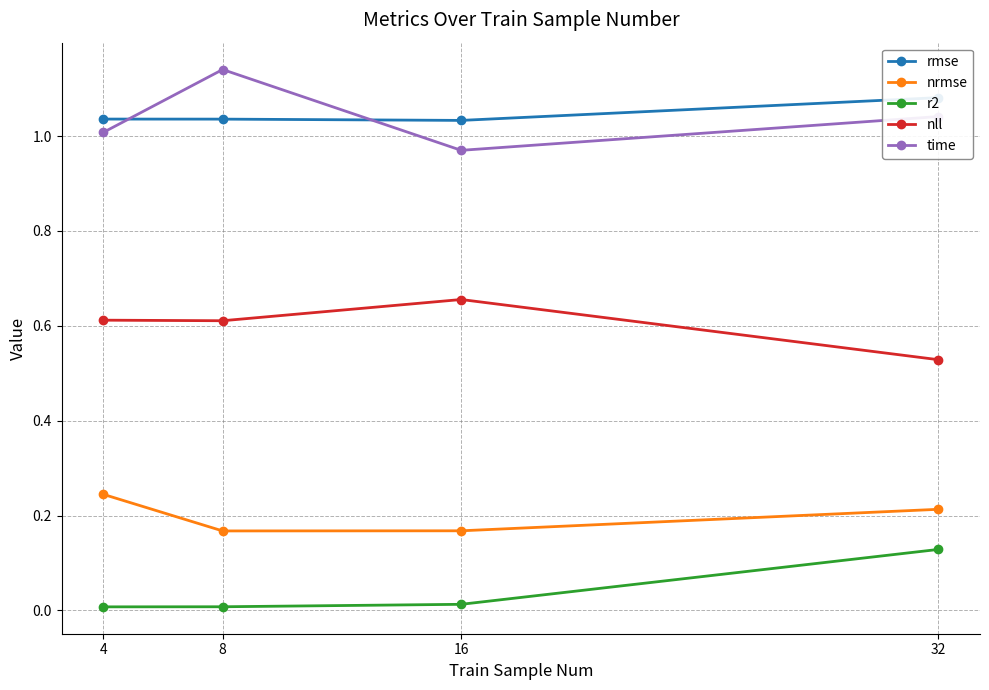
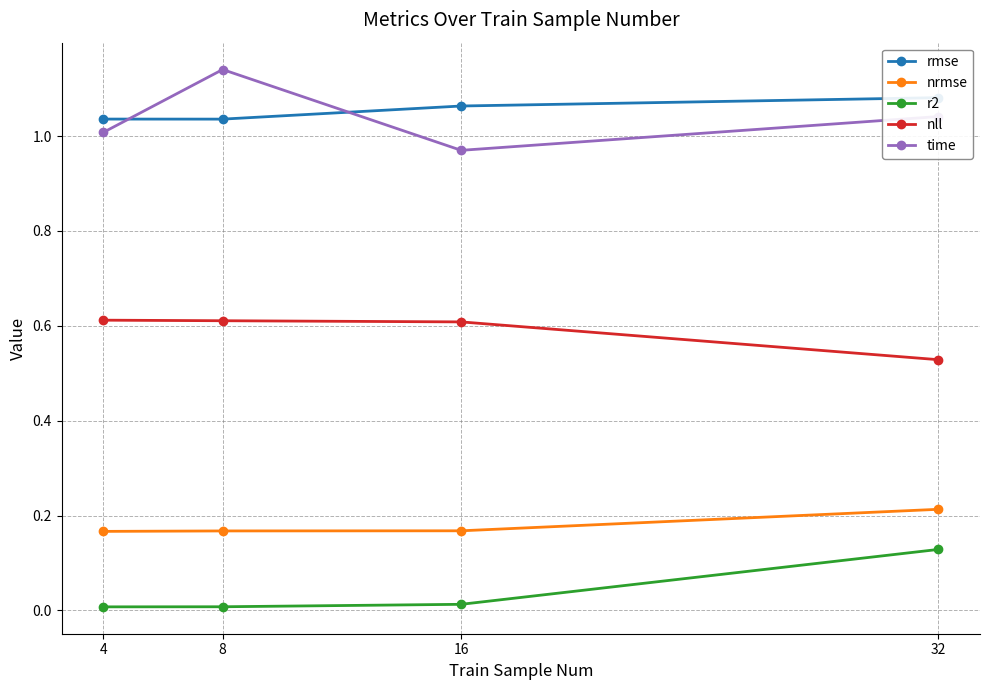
nrmse, 4: 0.24 -> 0.17
rmse, 16: 1.03 -> 1.06
nll, 16: 0.66 -> 0.61
